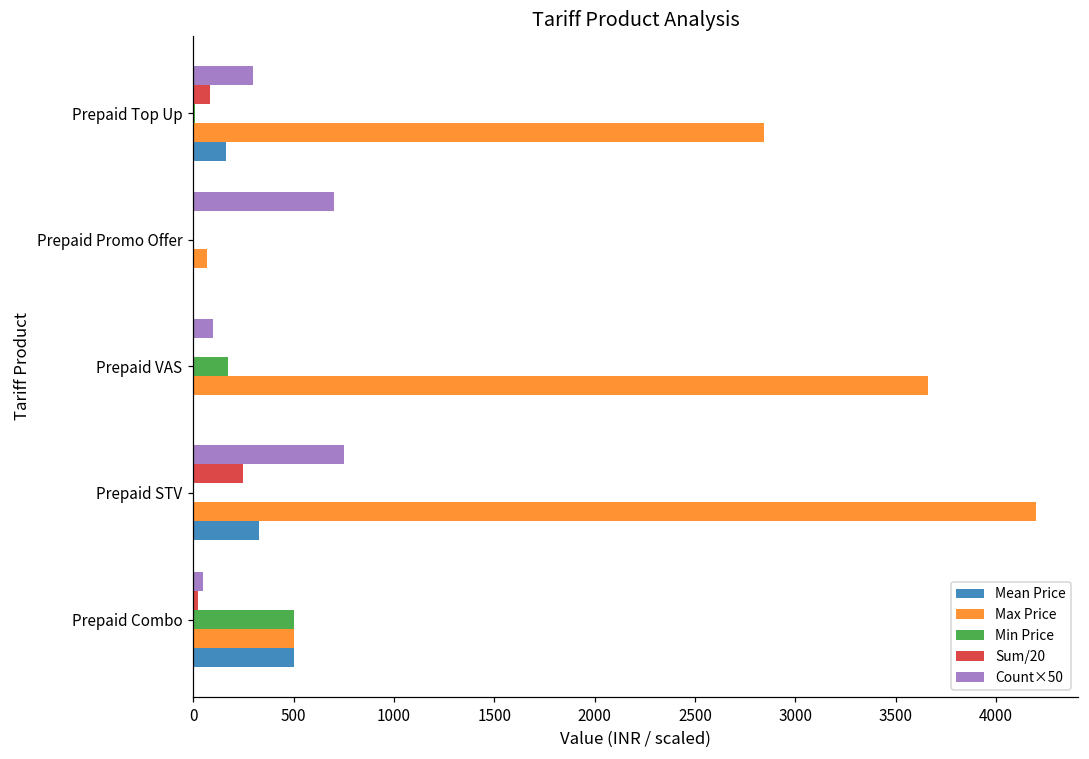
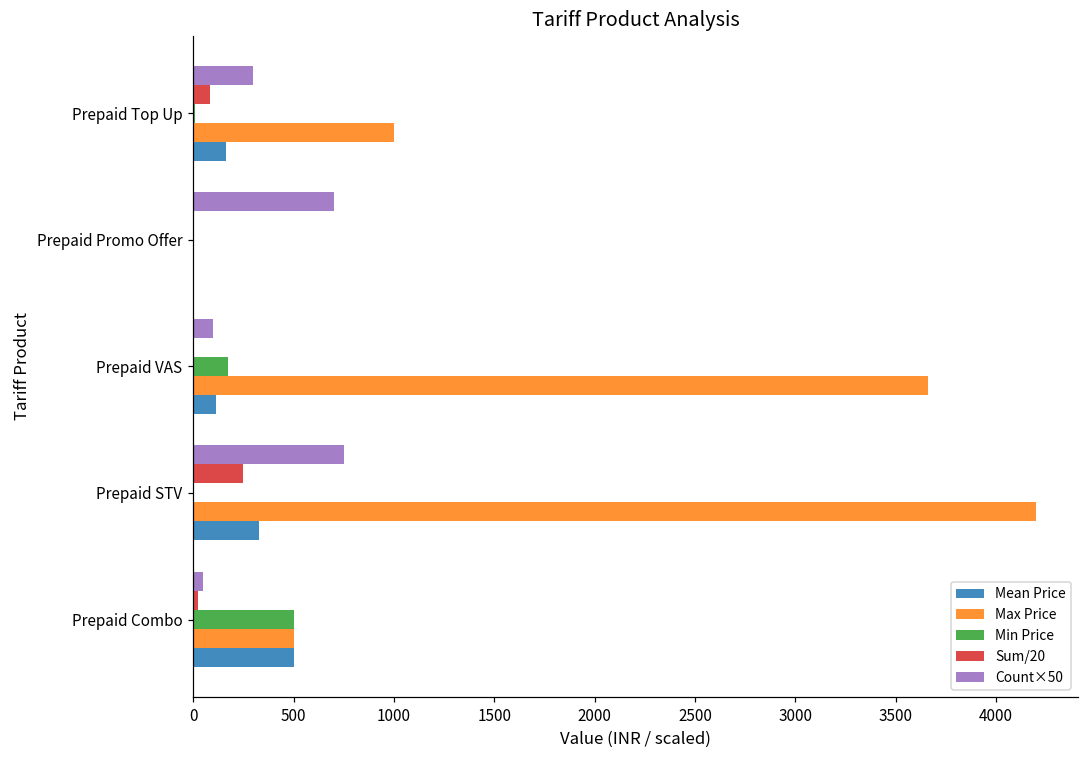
Max Price, Prepaid Top Up: 2850 -> 1000
Max Price, Prepaid Promo Offer: 70 -> 0
Mean Price, Prepaid VAS: 0 -> 110
